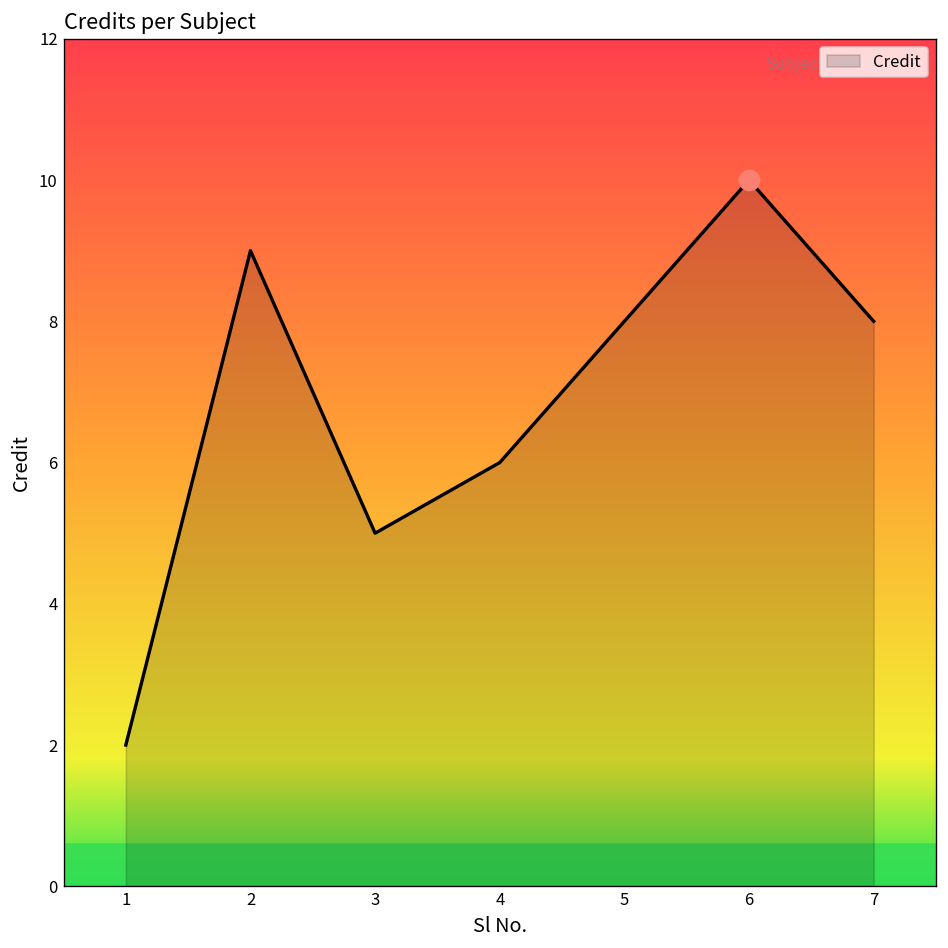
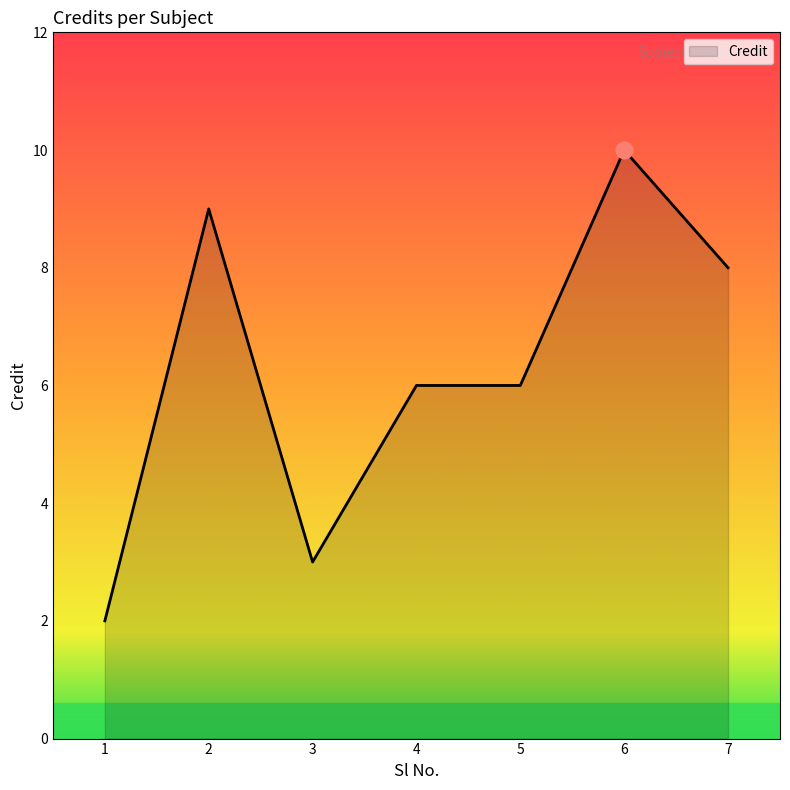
Credit, 3: 5 -> 3
Credit, 5: 8 -> 6
